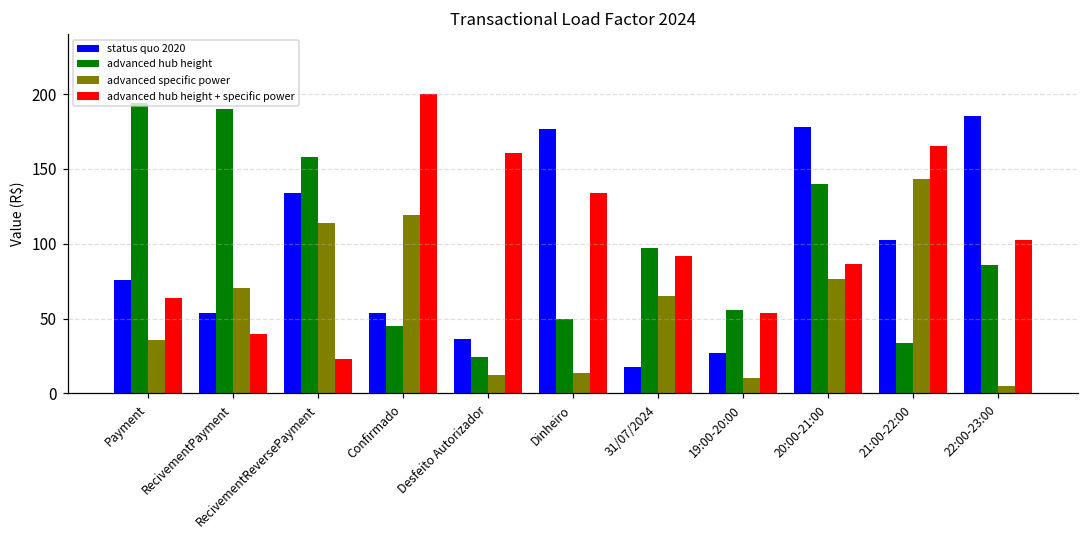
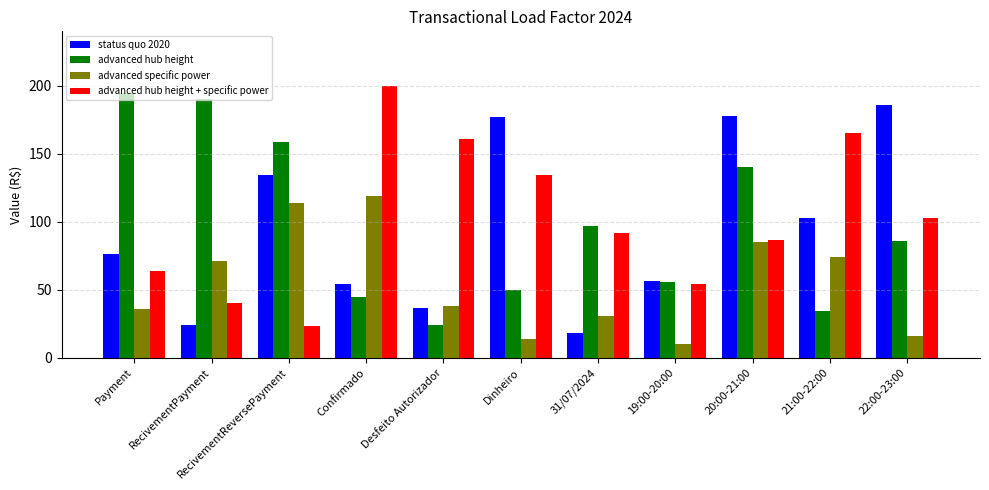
status quo 2020, RecivementPayment: 54 -> 24
advanced specific power, Desfeito Autorizador: 12 -> 38
advanced specific power, 31/07/2024: 65 -> 30
status quo 2020, 19:00-20:00: 27 -> 57
advanced specific power, 20:00-21:00: 76 -> 85
advanced specific power, 21:00-22:00: 143 -> 74
advanced specific power, 22:00-23:00: 5 -> 16
